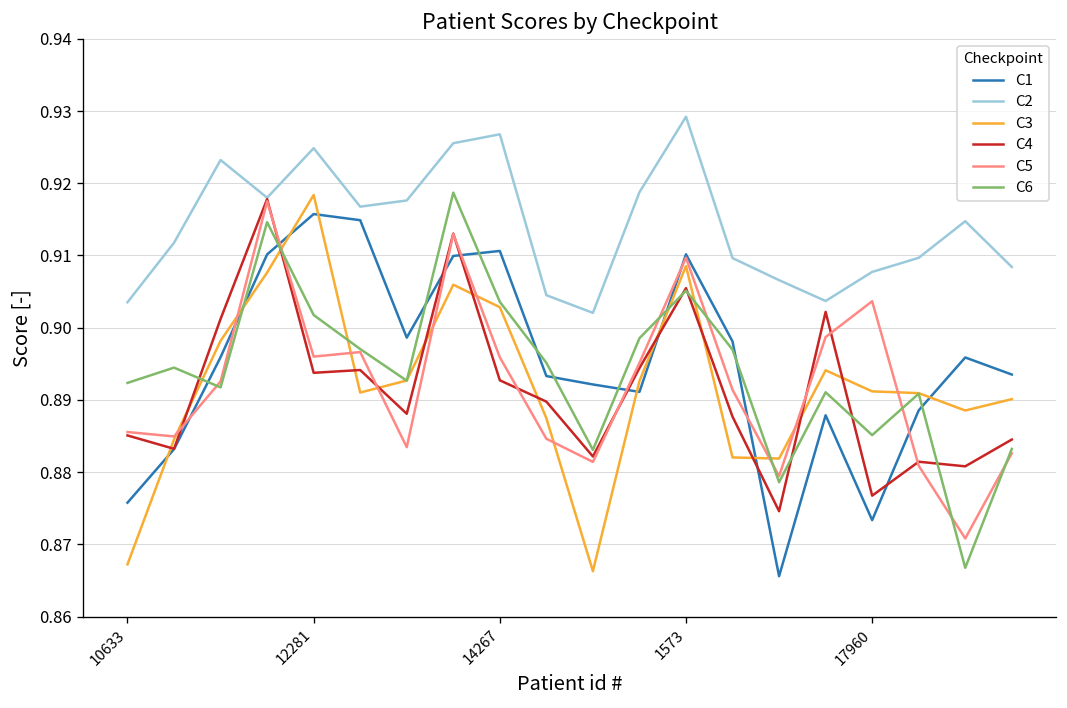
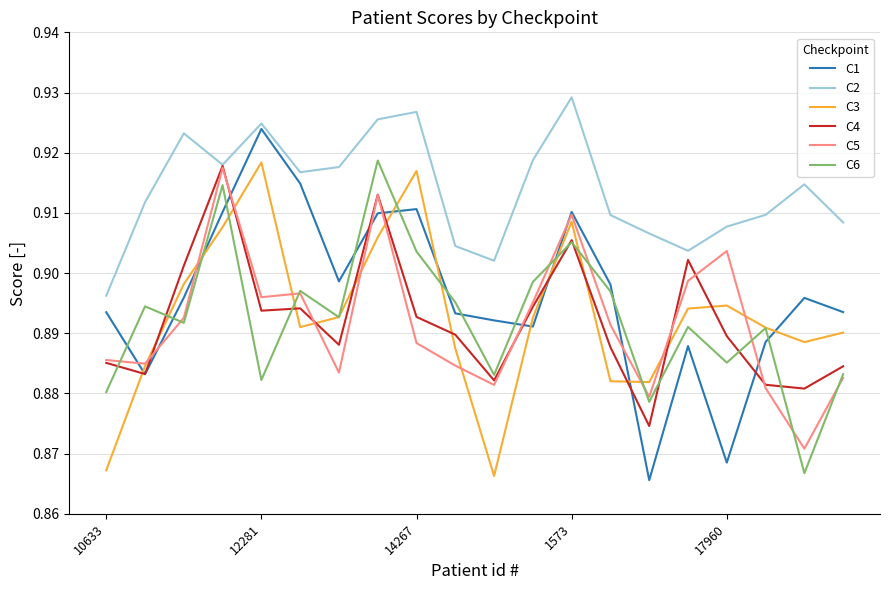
C1, 10633: 0.876 -> 0.893
C2, 10633: 0.904 -> 0.896
C6, 10633: 0.892 -> 0.880
C1, 12281: 0.916 -> 0.924
C6, 12281: 0.902 -> 0.882
C3, 14267: 0.903 -> 0.917
C5, 14267: 0.896 -> 0.888
C1, 17960: 0.873 -> 0.869
C3, 17960: 0.891 -> 0.895
C4, 17960: 0.877 -> 0.890
